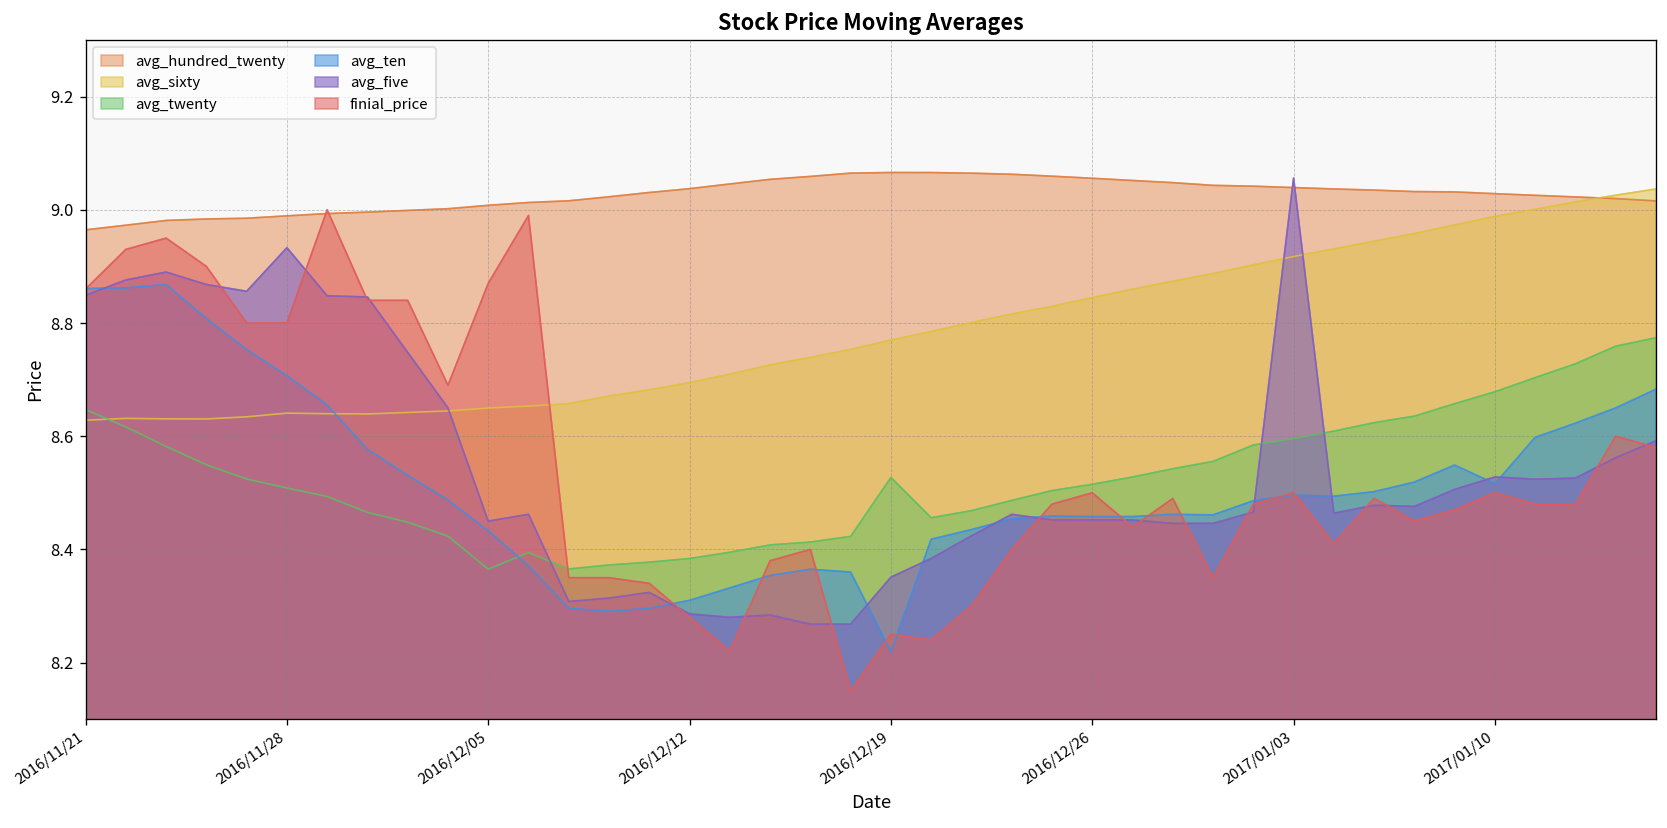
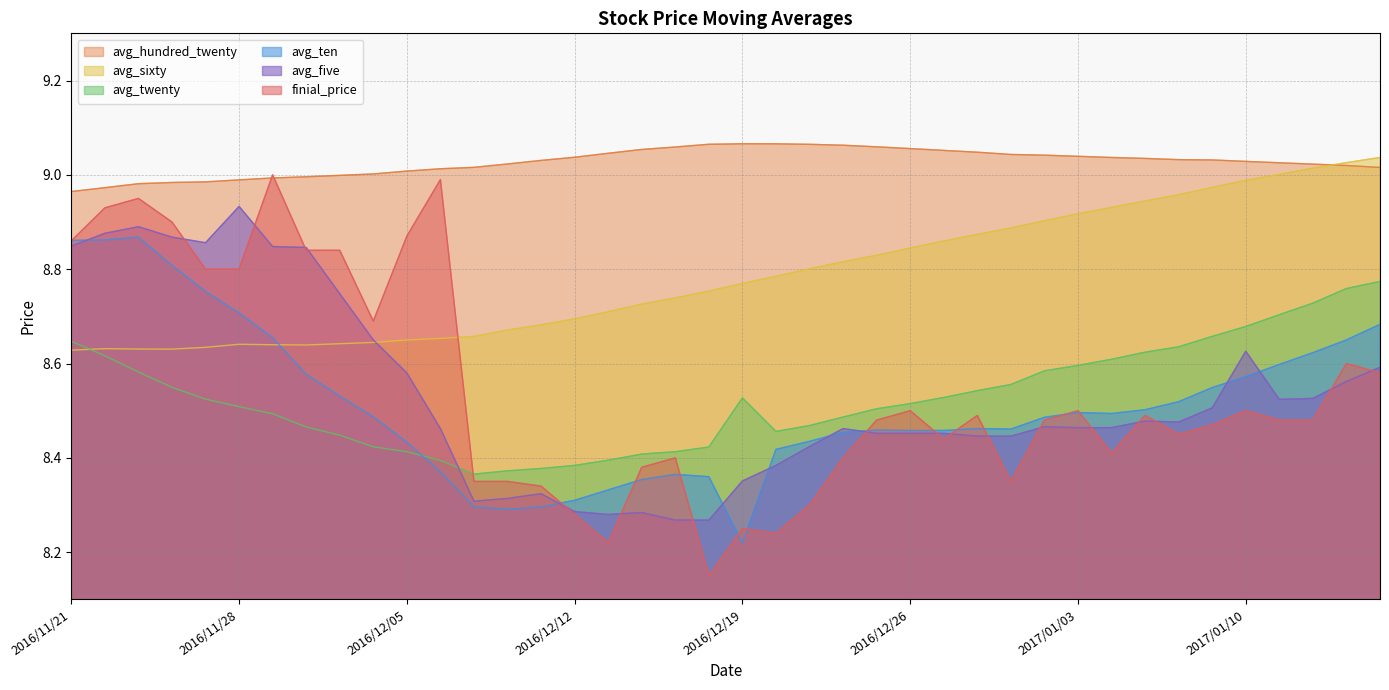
avg_twenty, 2016/12/05: 8.37 -> 8.41
avg_five, 2016/12/05: 8.45 -> 8.58
avg_five, 2017/01/03: 9.06 -> 8.46
avg_ten, 2017/01/10: 8.52 -> 8.57
avg_five, 2017/01/10: 8.53 -> 8.63
